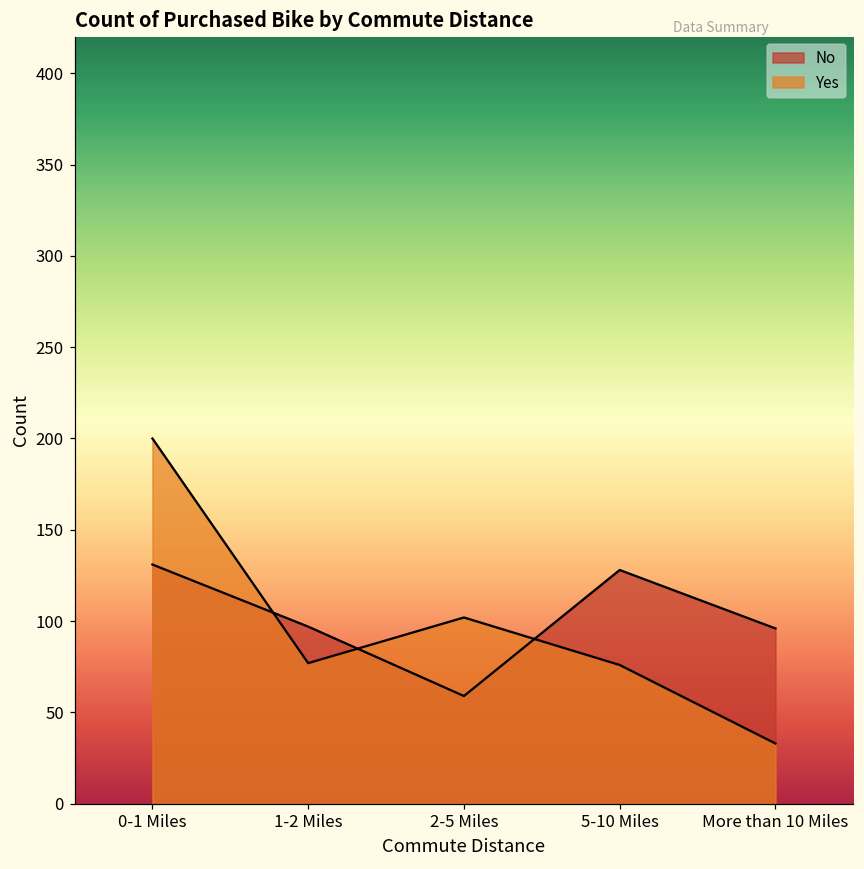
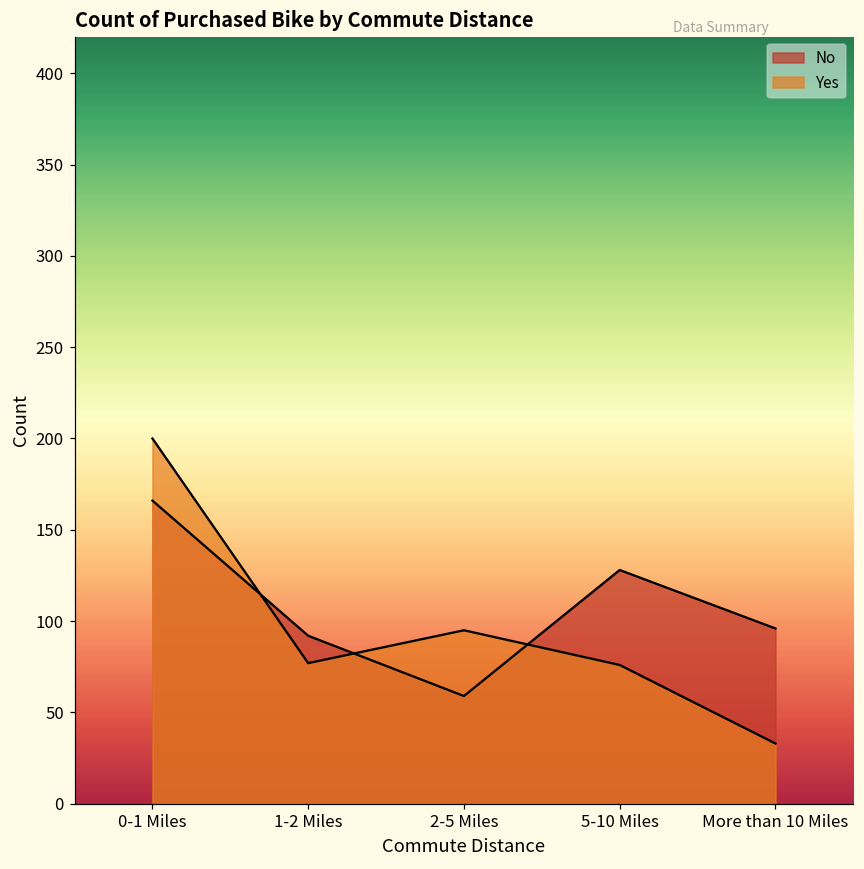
No, 0-1 Miles: 131 -> 166
No, 1-2 Miles: 97 -> 92
Yes, 2-5 Miles: 102 -> 95
